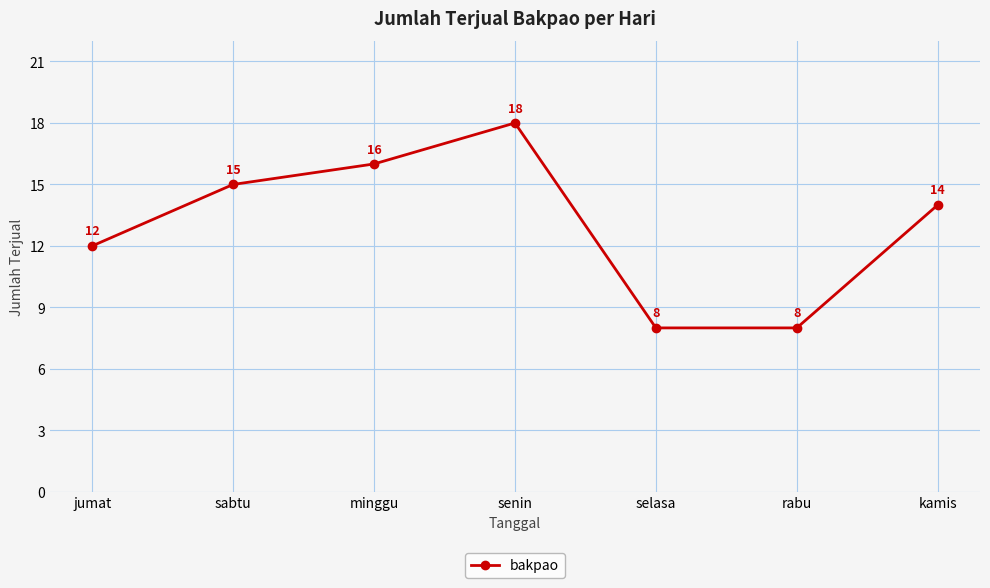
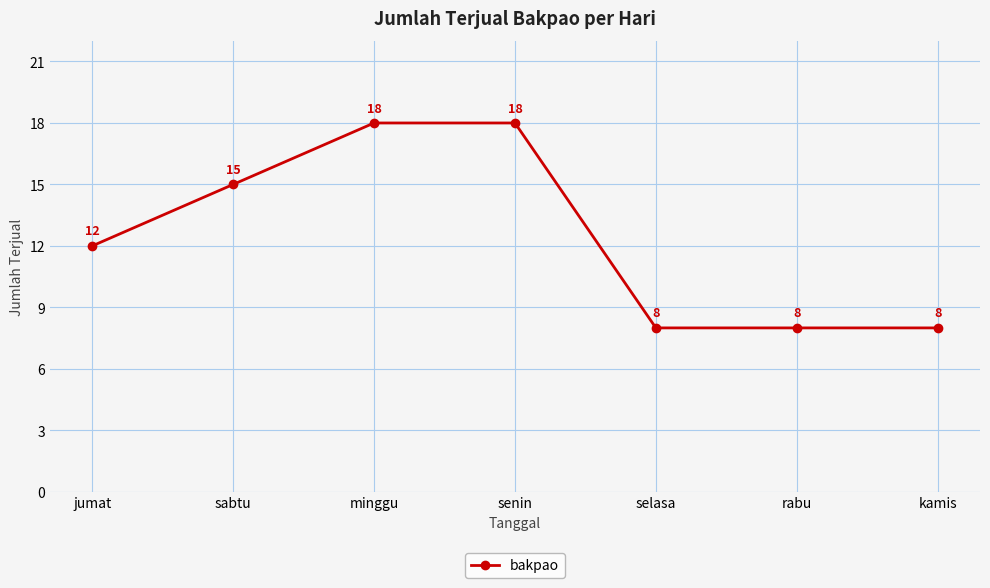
minggu: 16 -> 18
kamis: 14 -> 8
